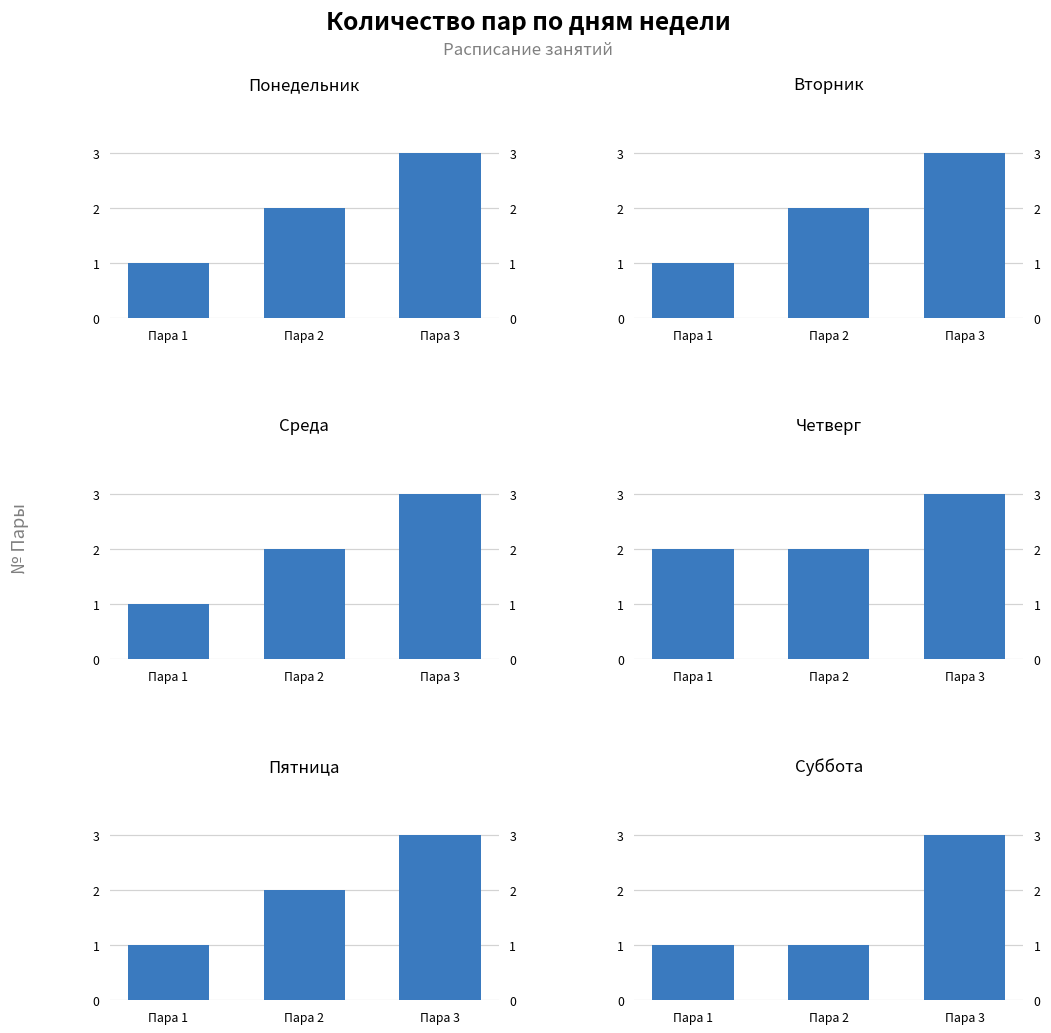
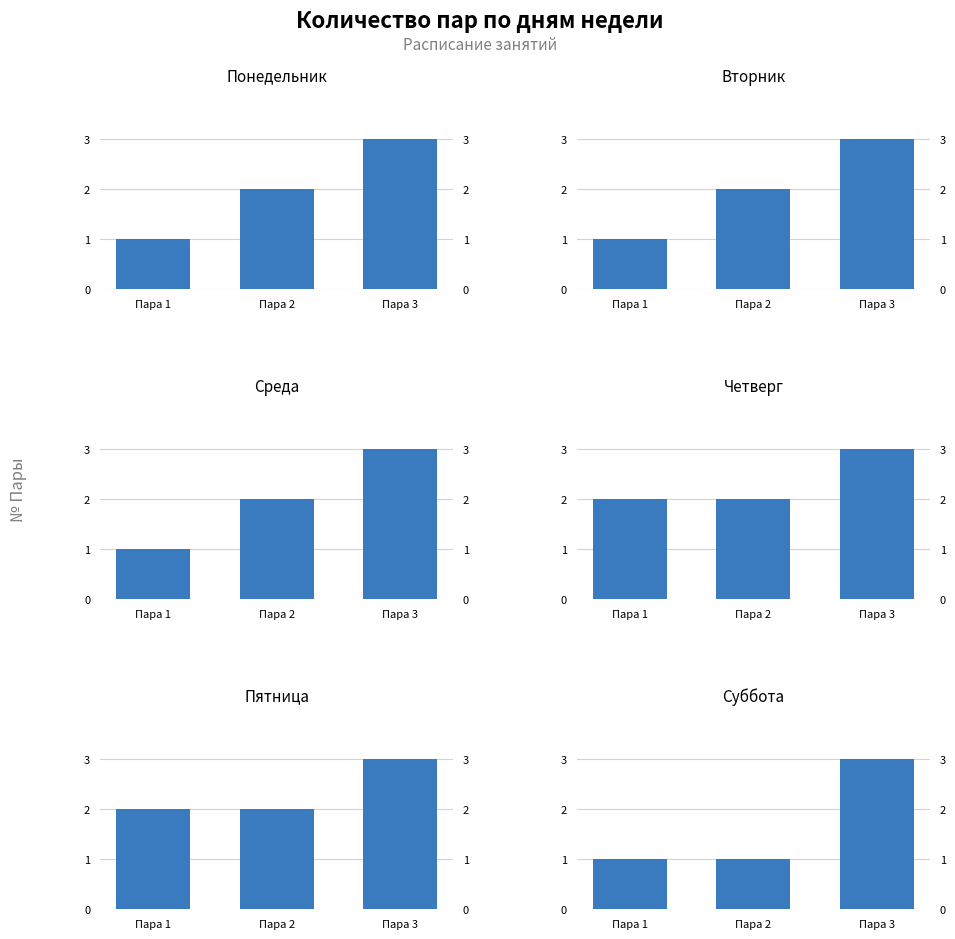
Пятница, Пара 1: 1 -> 2
